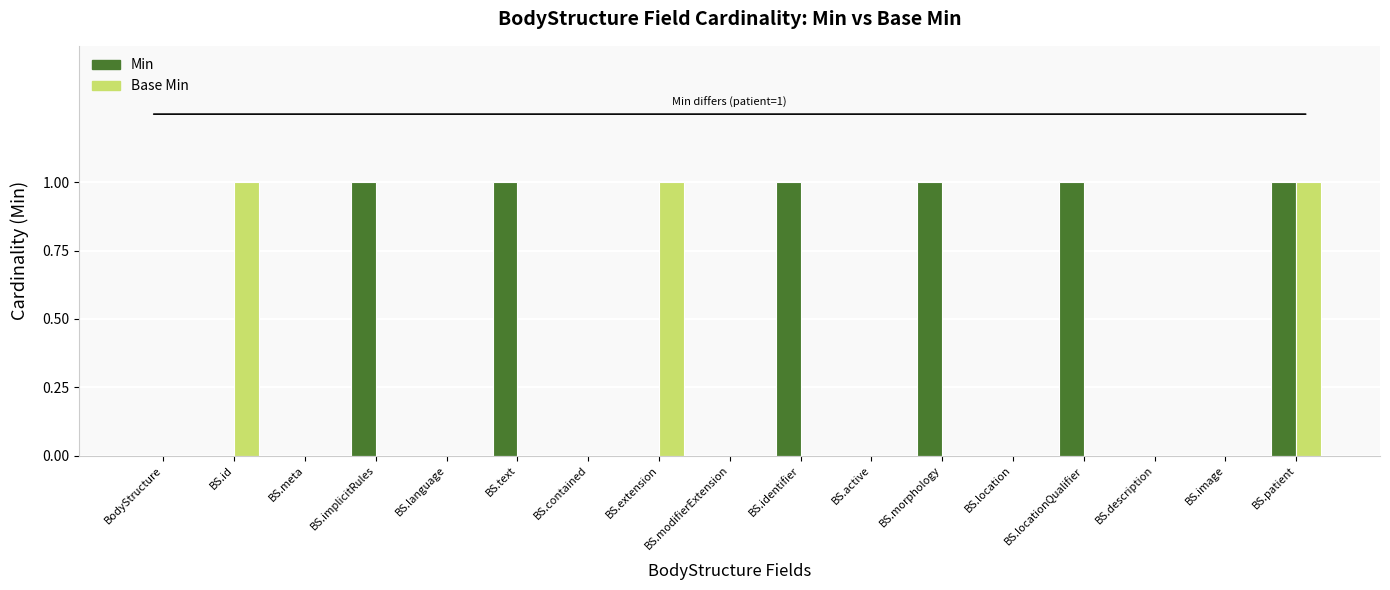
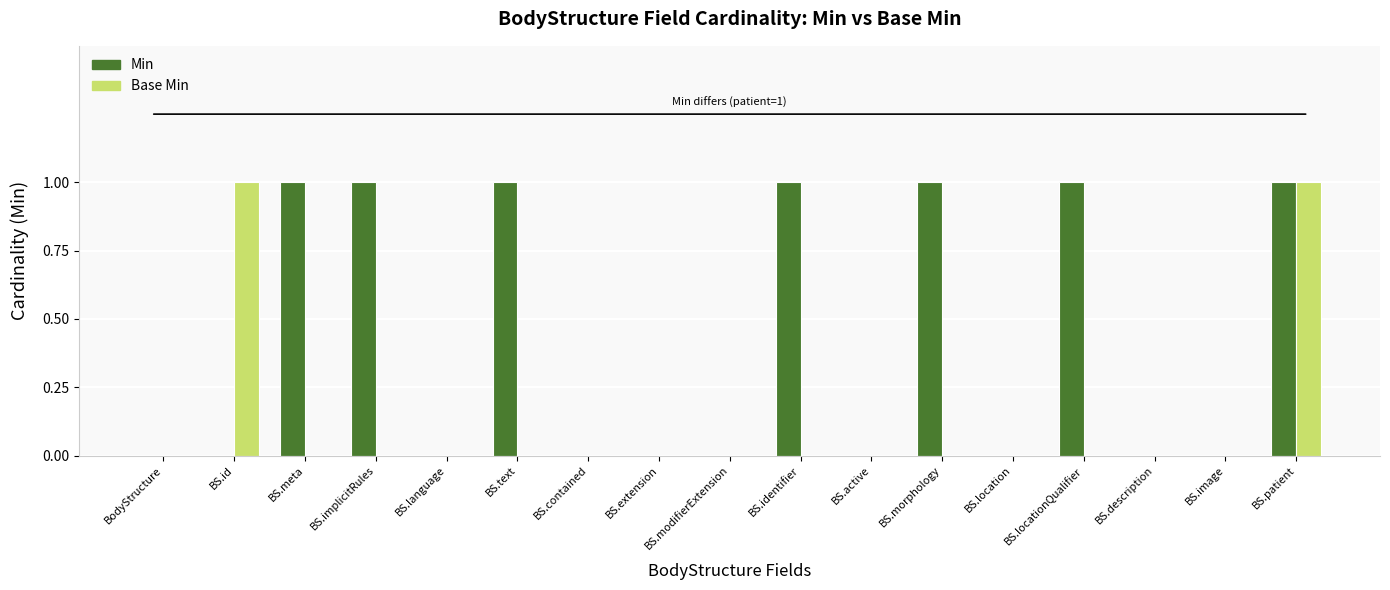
Min, BS.meta: 0 -> 1
Base Min, BS.extension: 1 -> 0
